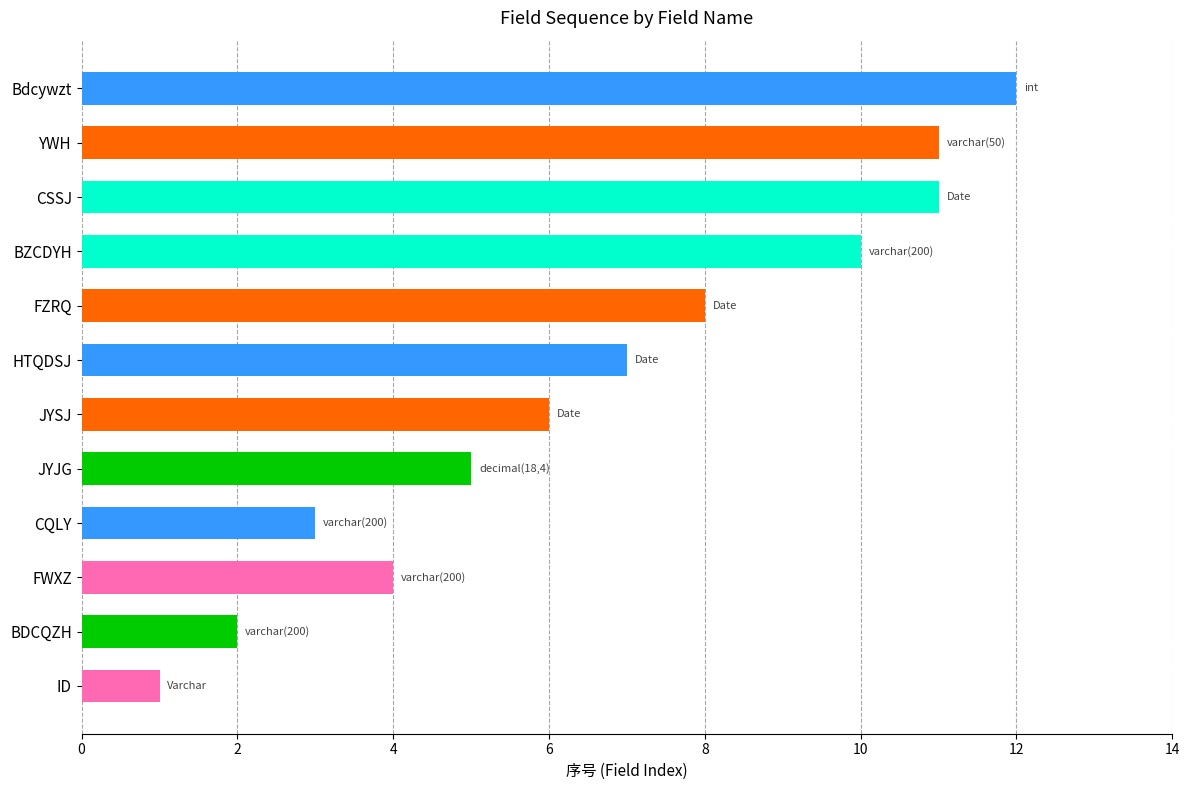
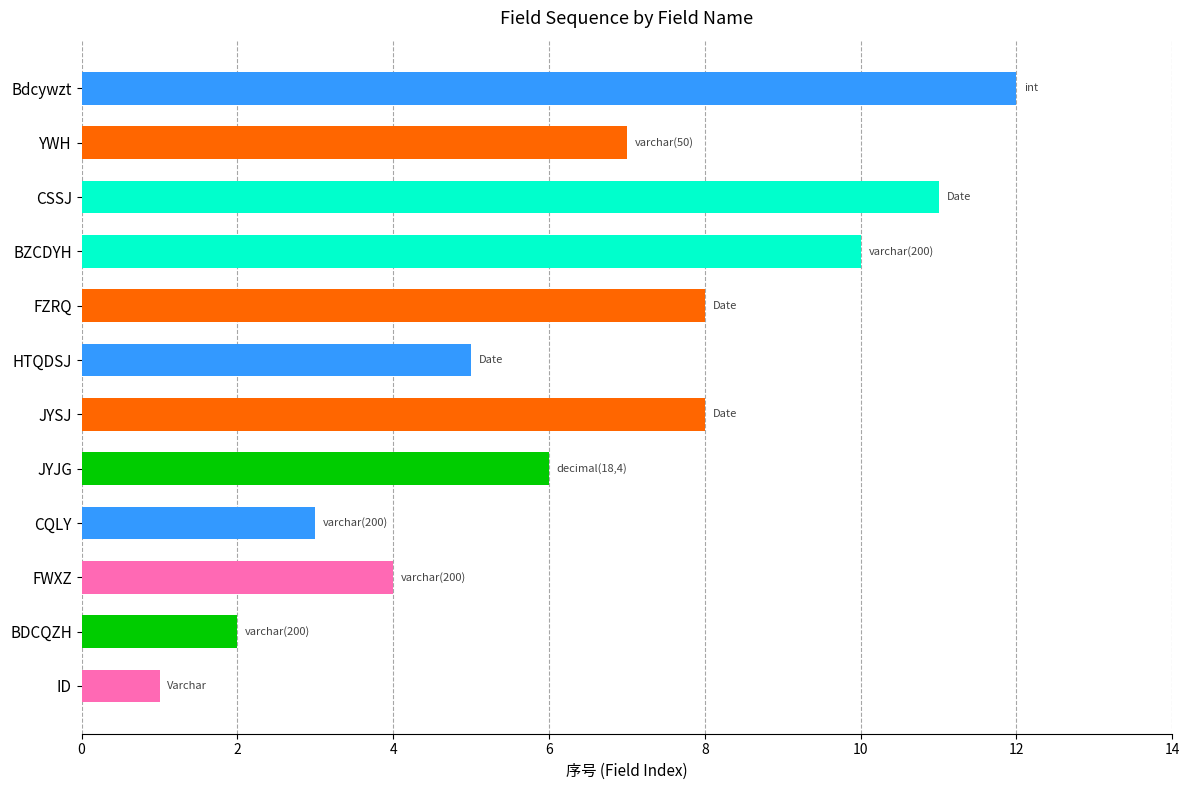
YWH: 11 -> 7
HTQDSJ: 7 -> 5
JYSJ: 6 -> 8
JYJG: 5 -> 6
